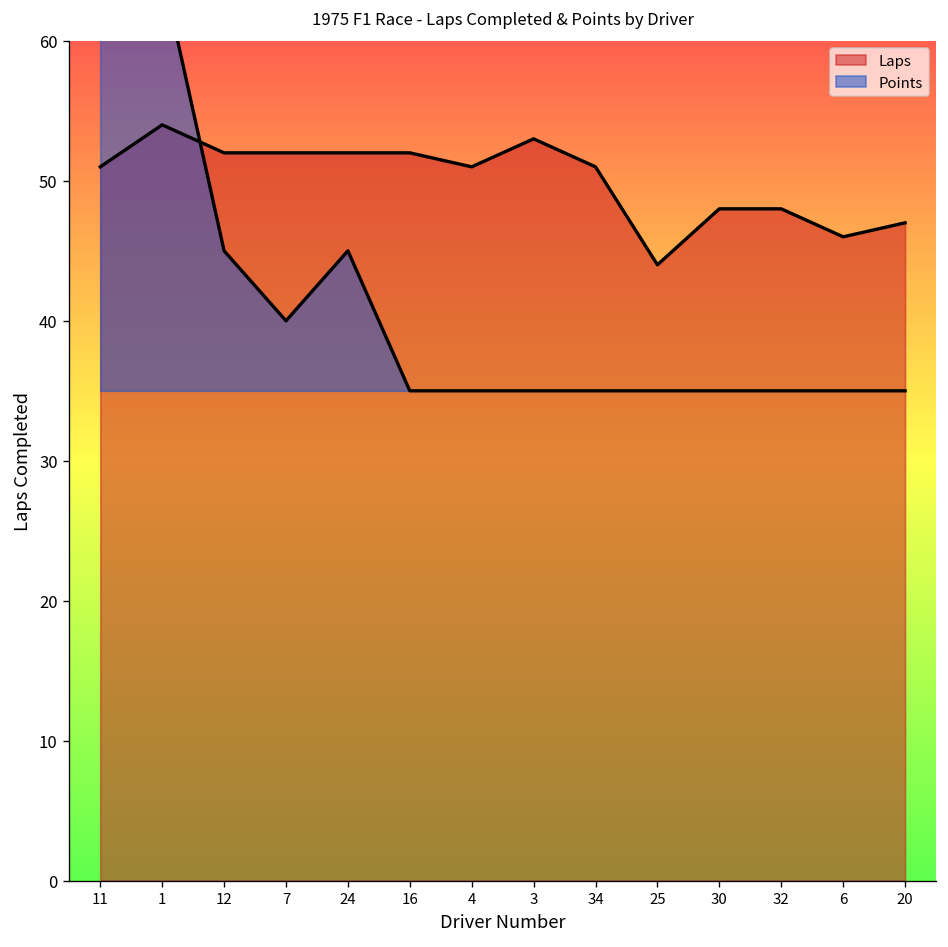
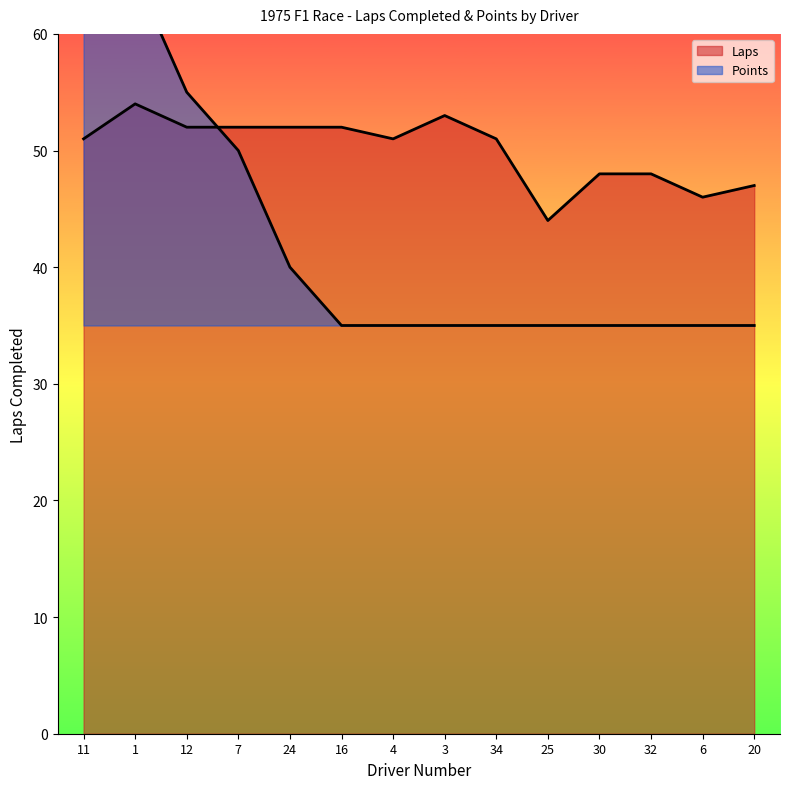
Points, 12: 45.0 -> 55.0
Points, 7: 40.0 -> 50.0
Points, 24: 45.0 -> 40.0
